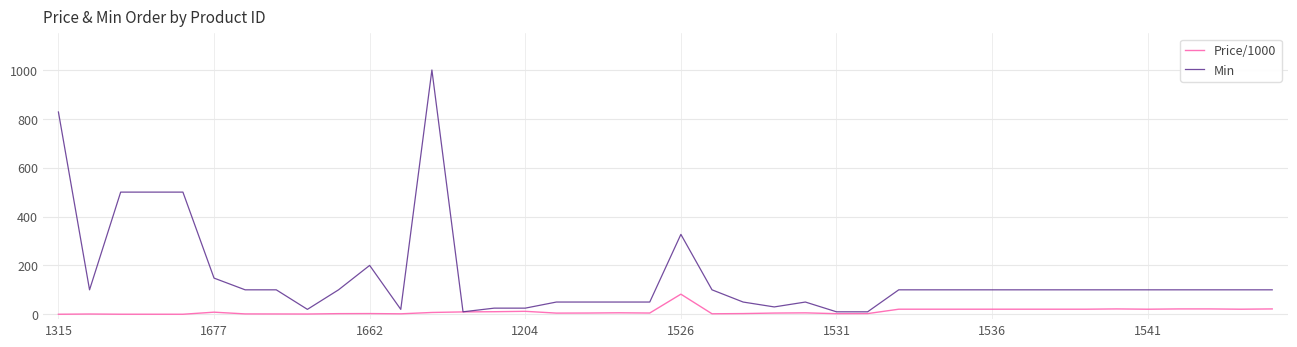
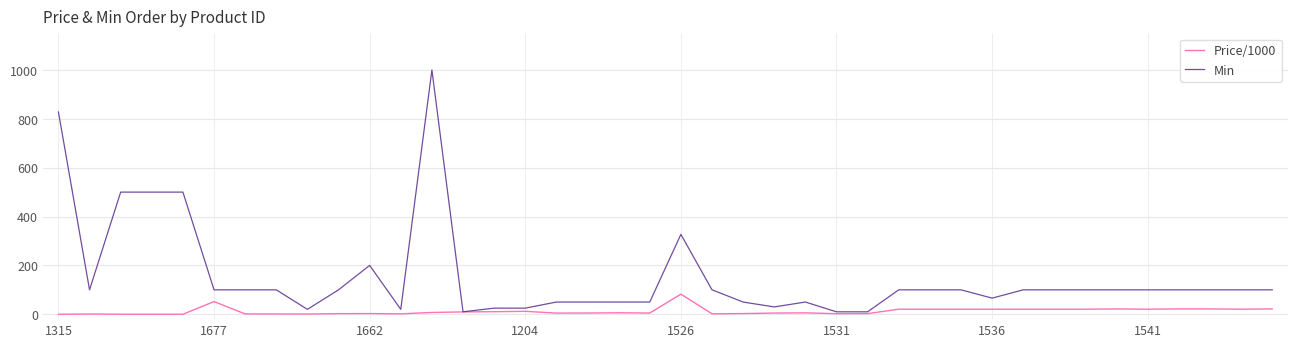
Price/1000, 1677: 10 -> 50
Min, 1677: 150 -> 100
Min, 1536: 100 -> 70
